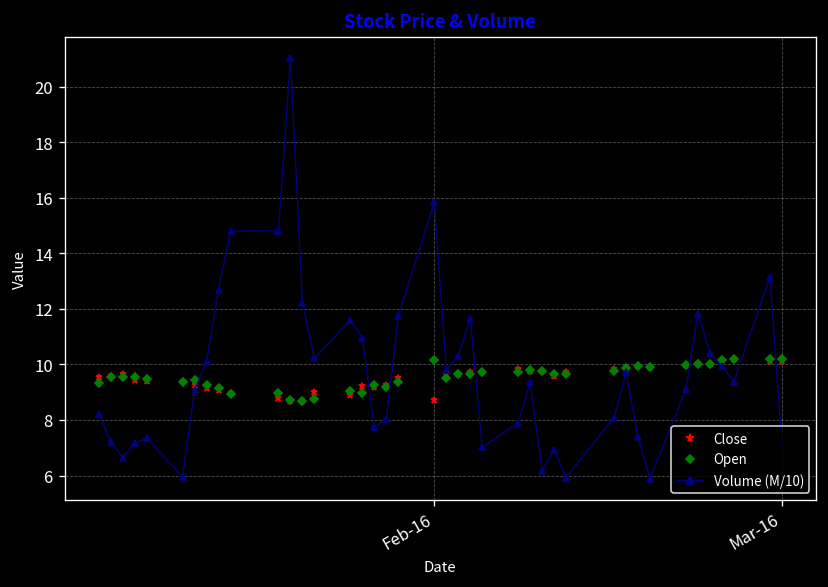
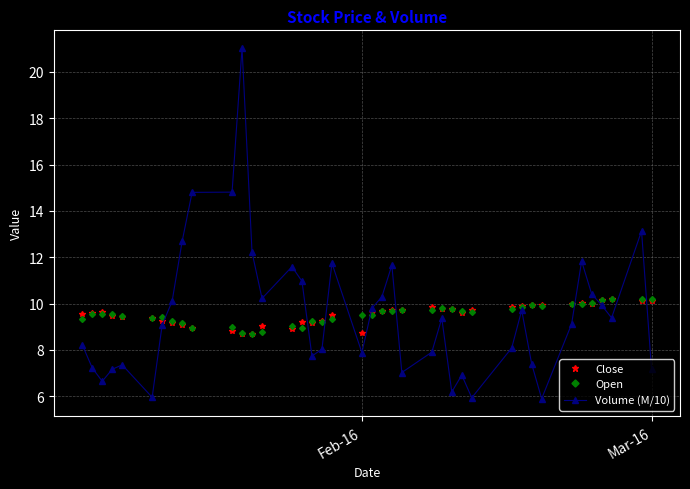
Open, Feb-16: 10.2 -> 9.5
Volume (M/10), Feb-16: 15.8 -> 7.9
